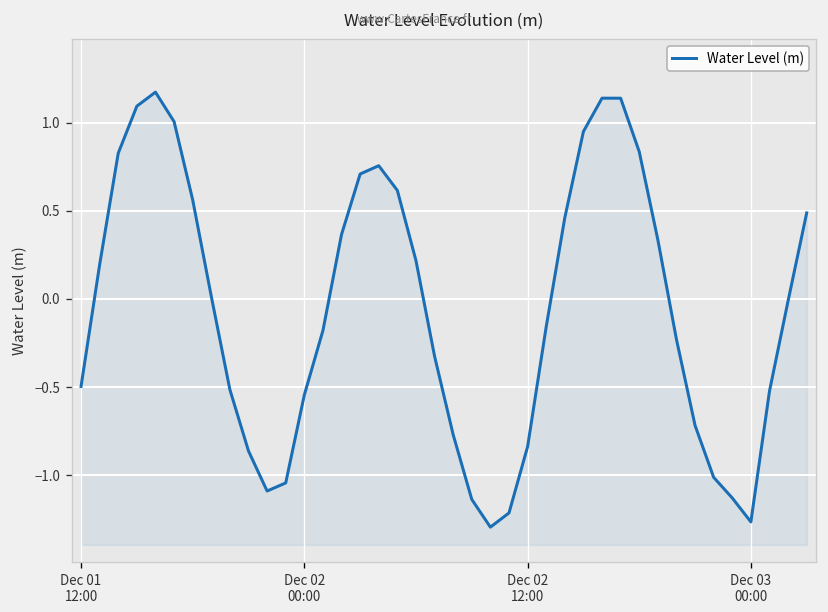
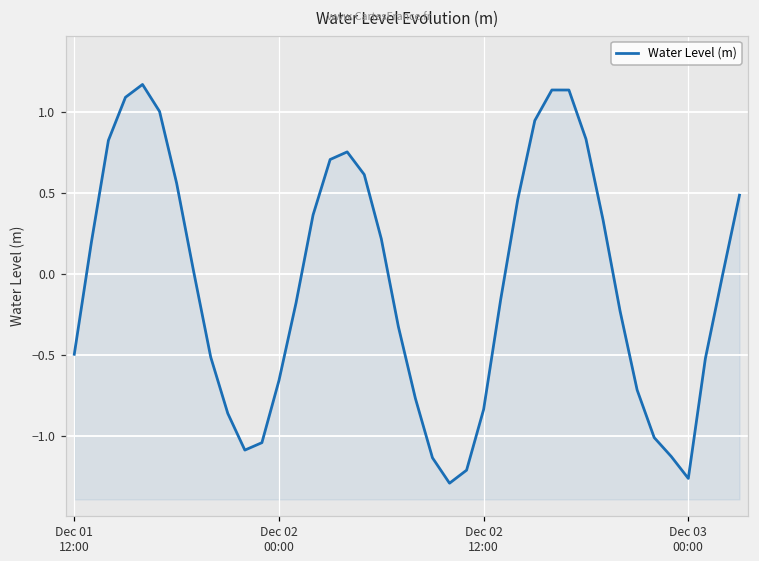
Dec 02 00:00: -0.54 -> -0.66
